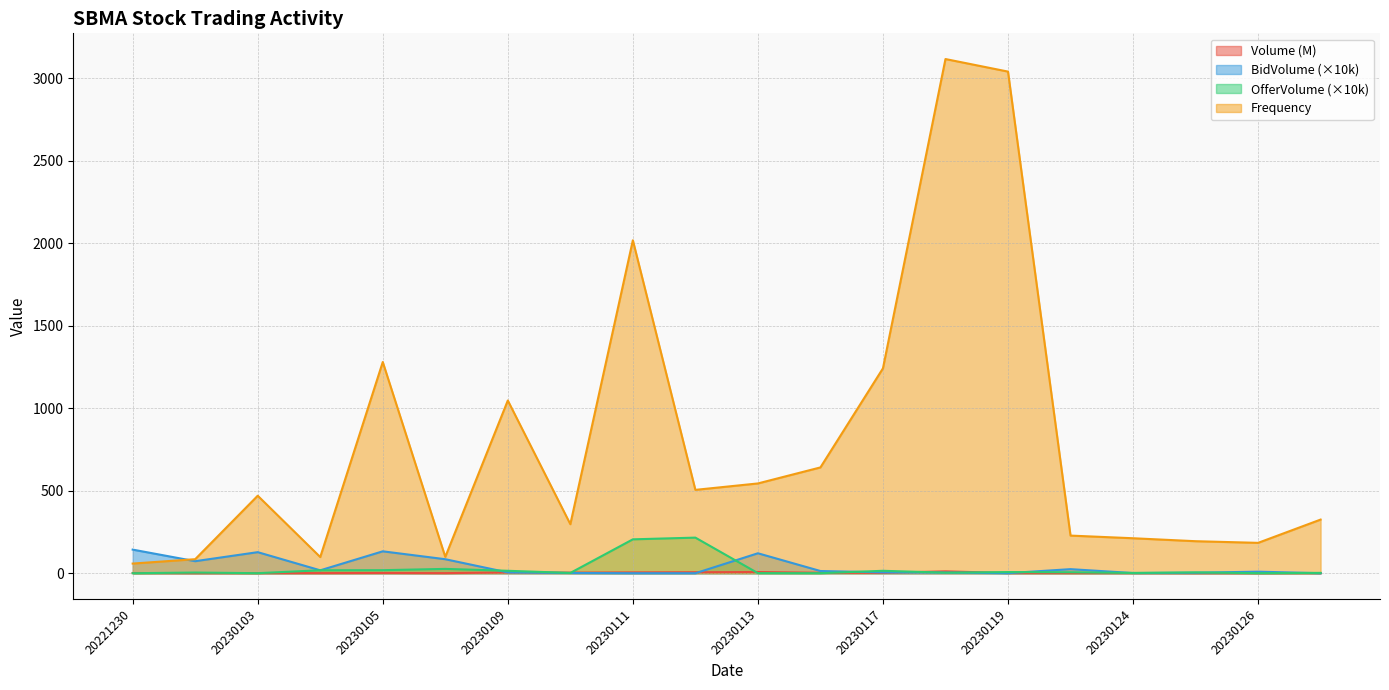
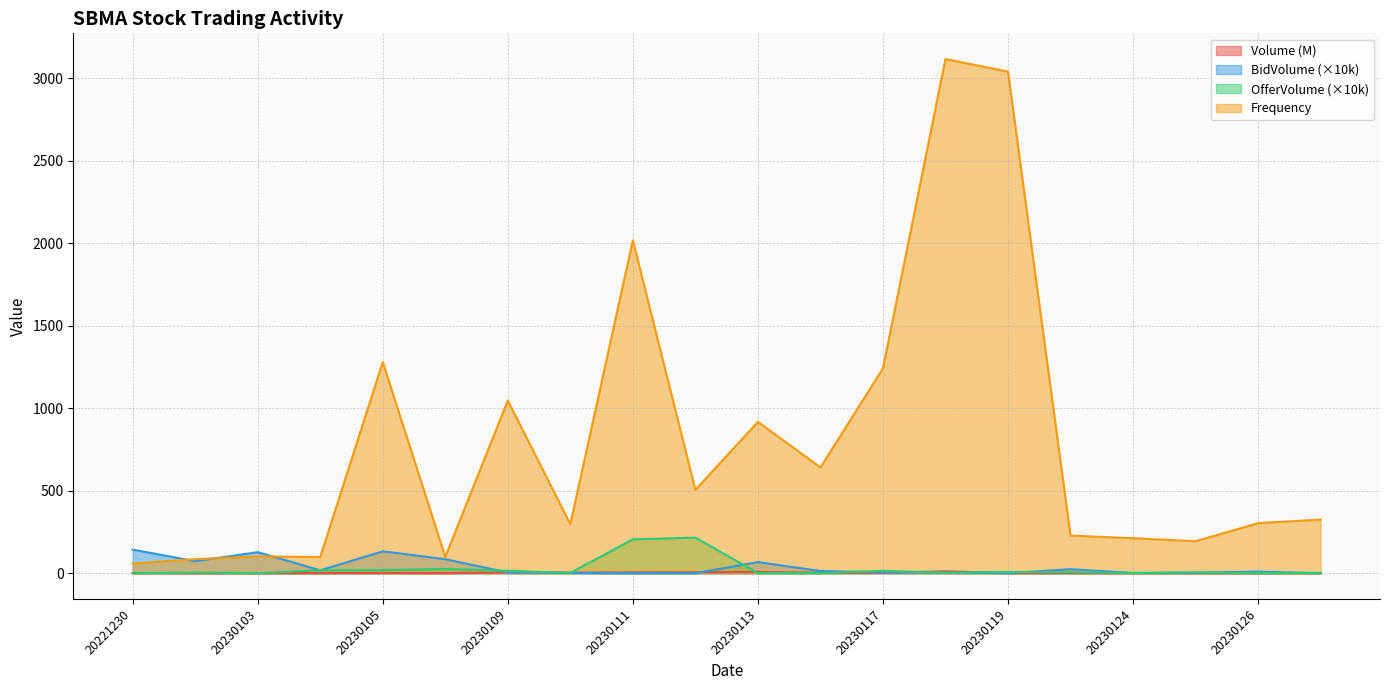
Frequency, 20230103: 470 -> 100
BidVolume (×10k), 20230113: 120 -> 70
Frequency, 20230113: 540 -> 920
Frequency, 20230126: 180 -> 300
